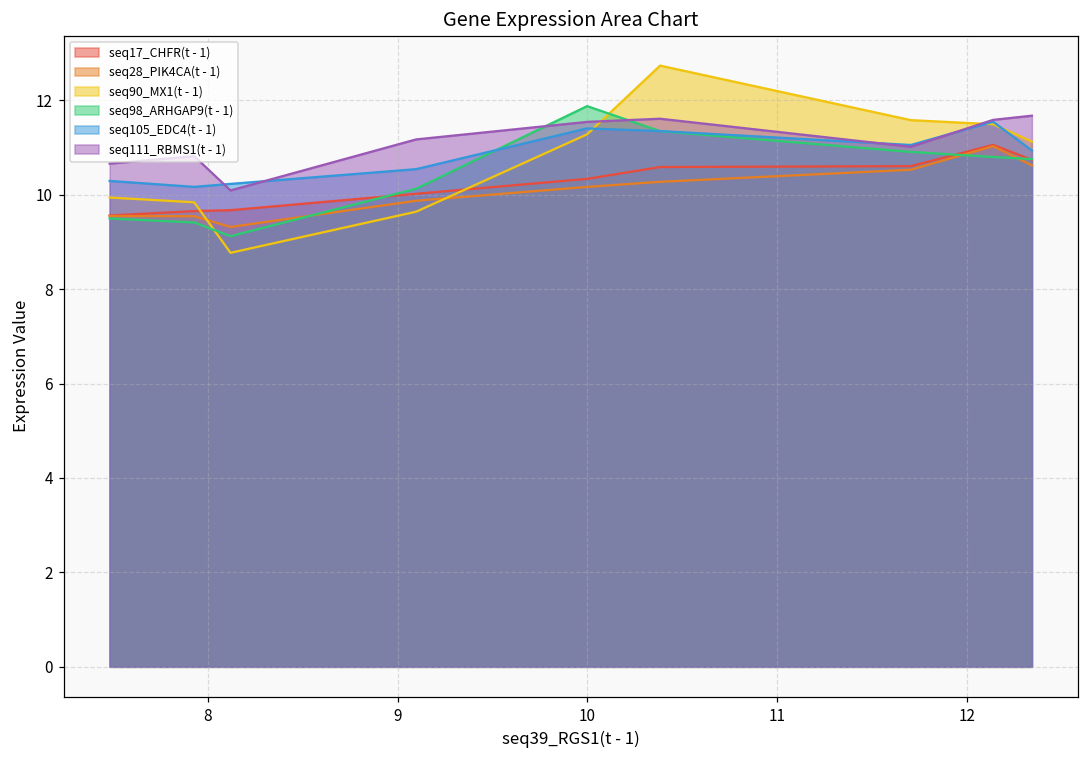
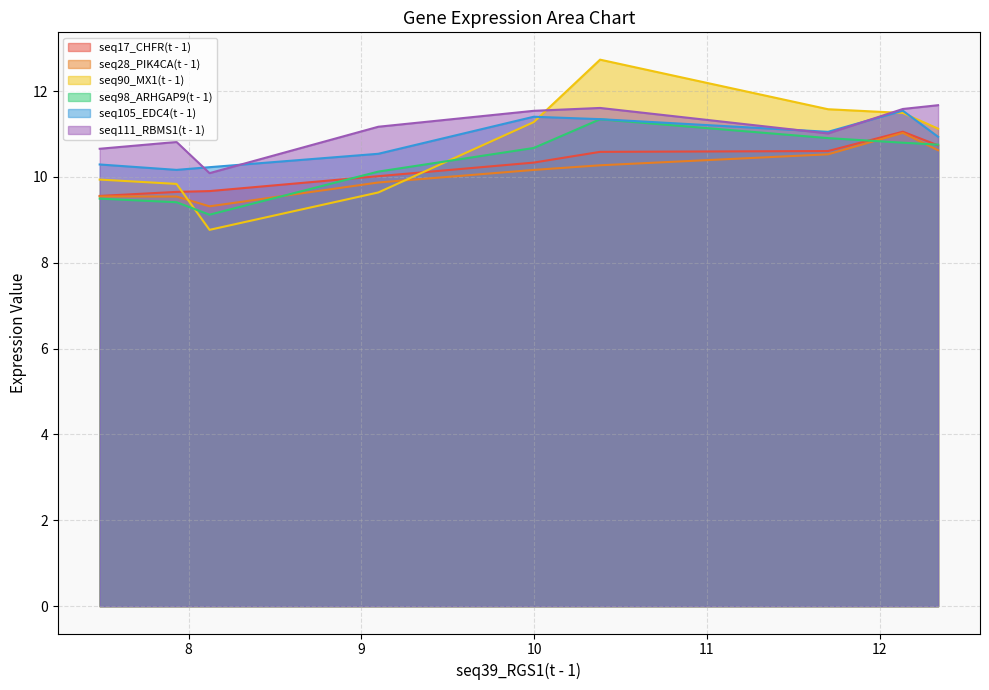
seq98_ARHGAP9(t - 1), 10: 11.9 -> 10.7
